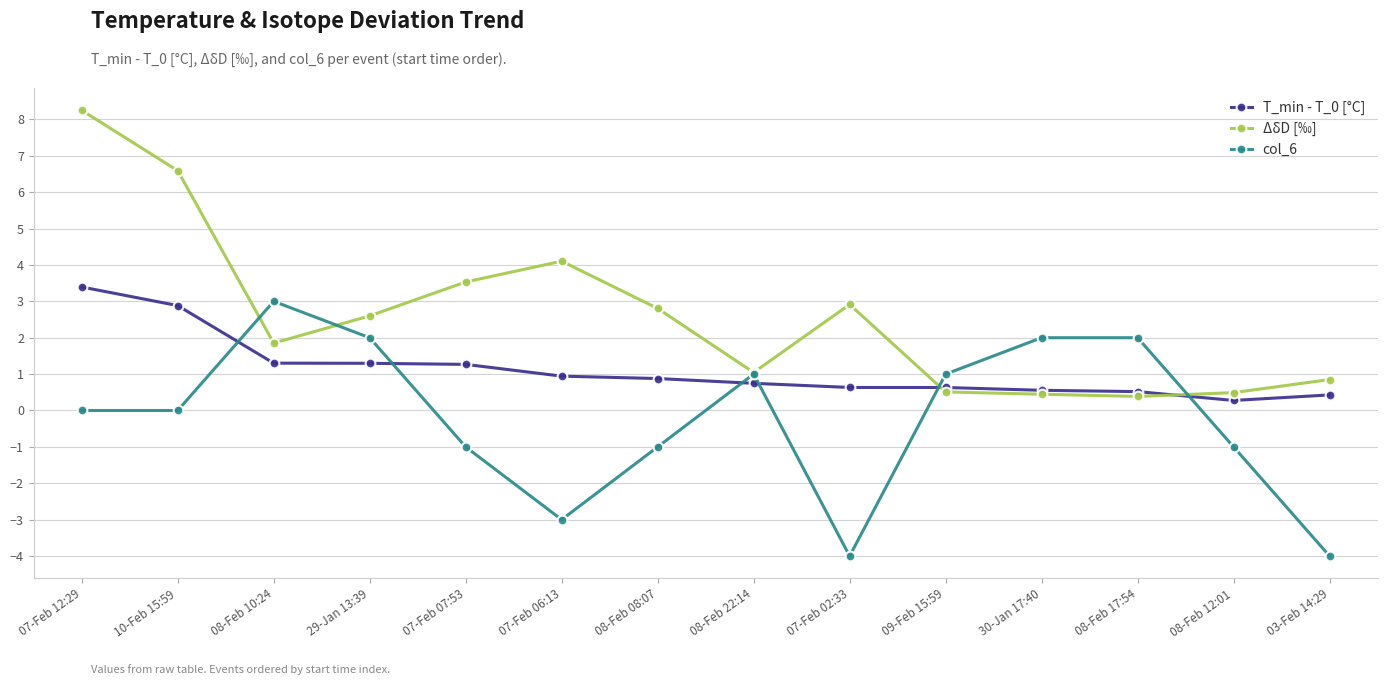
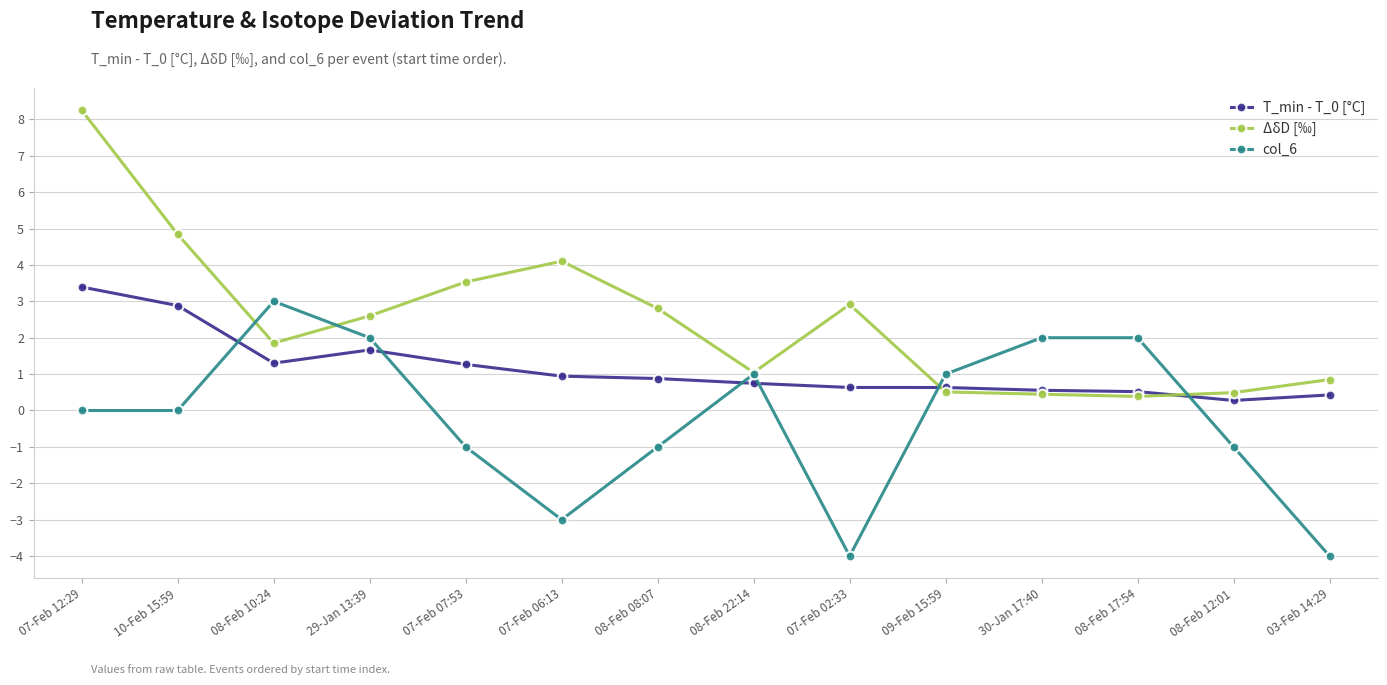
ΔδD [‰], 10-Feb 15:59: 6.6 -> 4.8
T_min - T_0 [°C], 29-Jan 13:39: 1.3 -> 1.7
